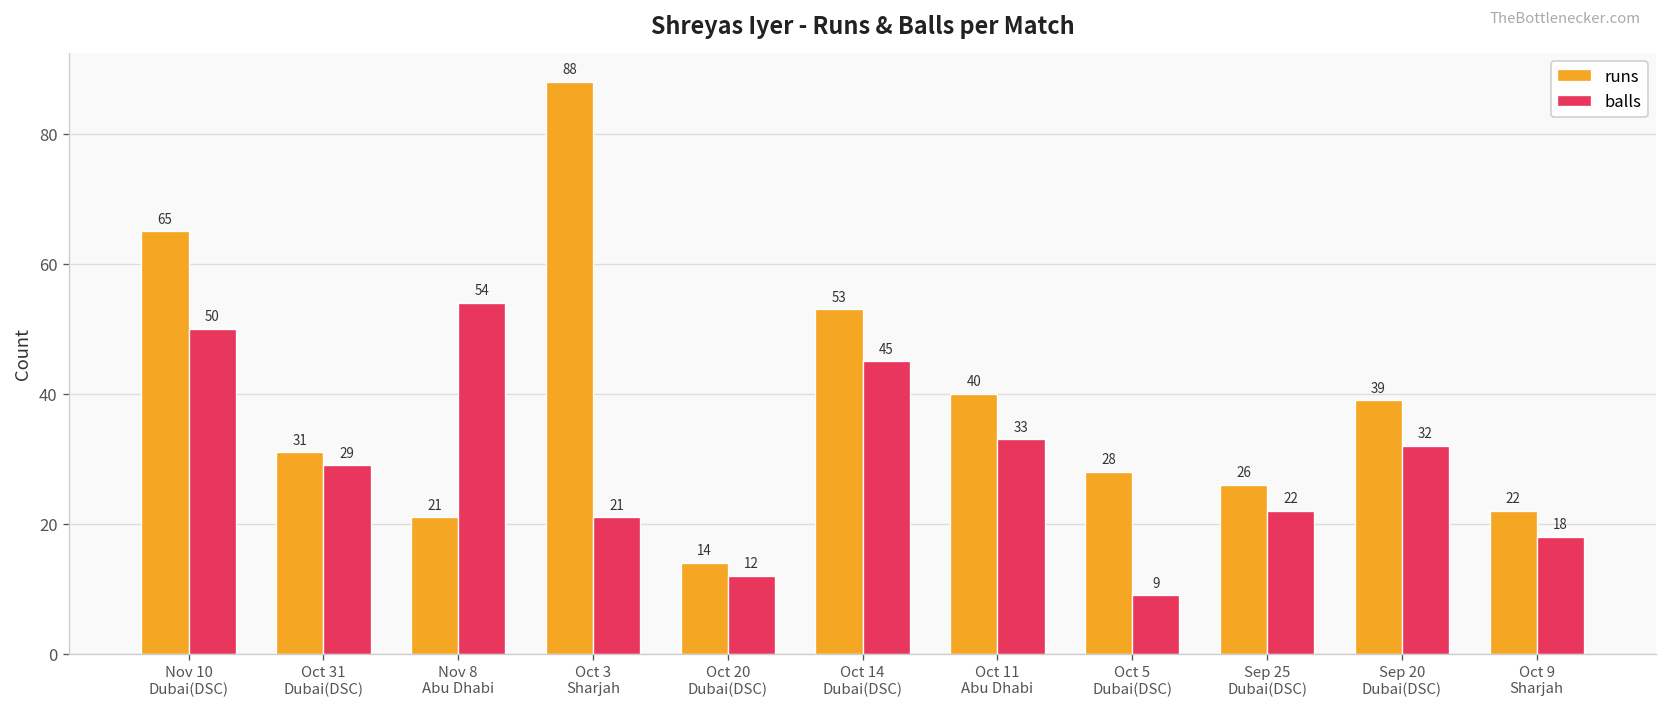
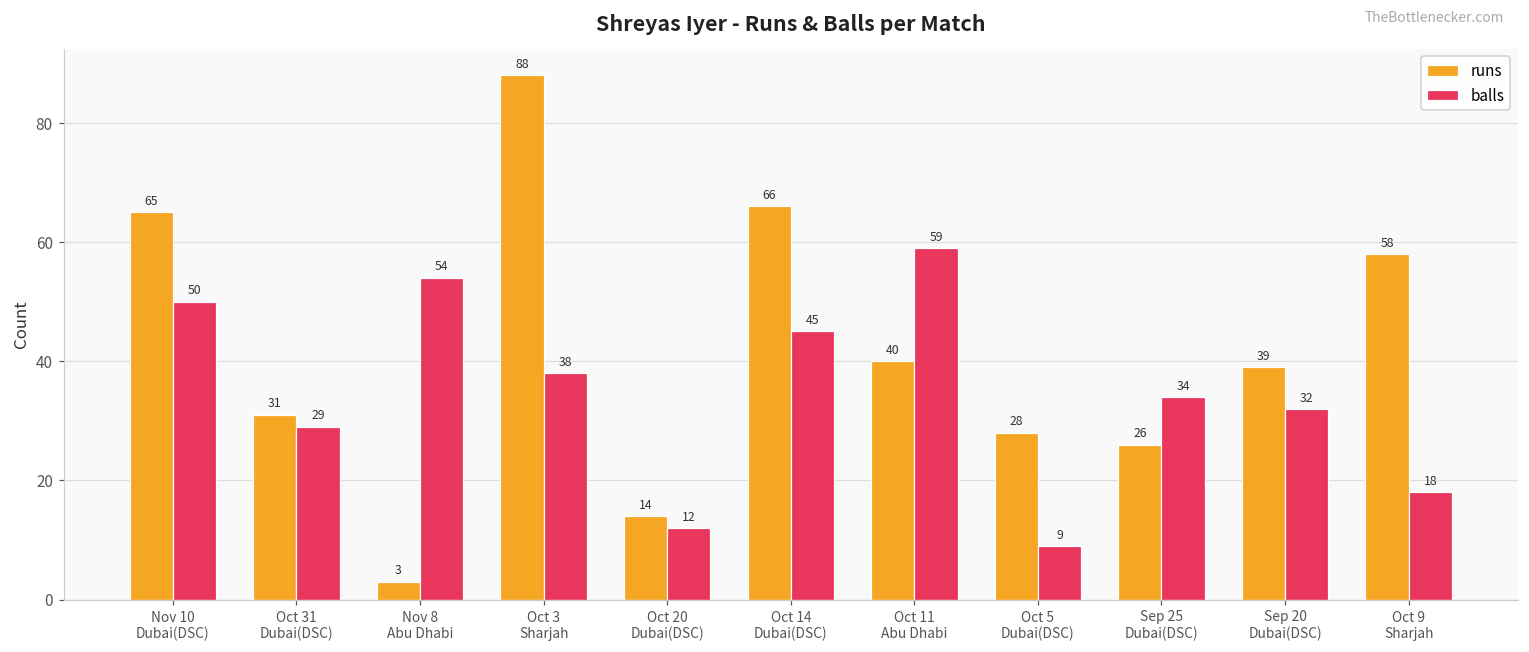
runs, Nov 8 Abu Dhabi: 21 -> 3
balls, Oct 3 Sharjah: 21 -> 38
runs, Oct 14 Dubai(DSC): 53 -> 66
balls, Oct 11 Abu Dhabi: 33 -> 59
balls, Sep 25 Dubai(DSC): 22 -> 34
runs, Oct 9 Sharjah: 22 -> 58
